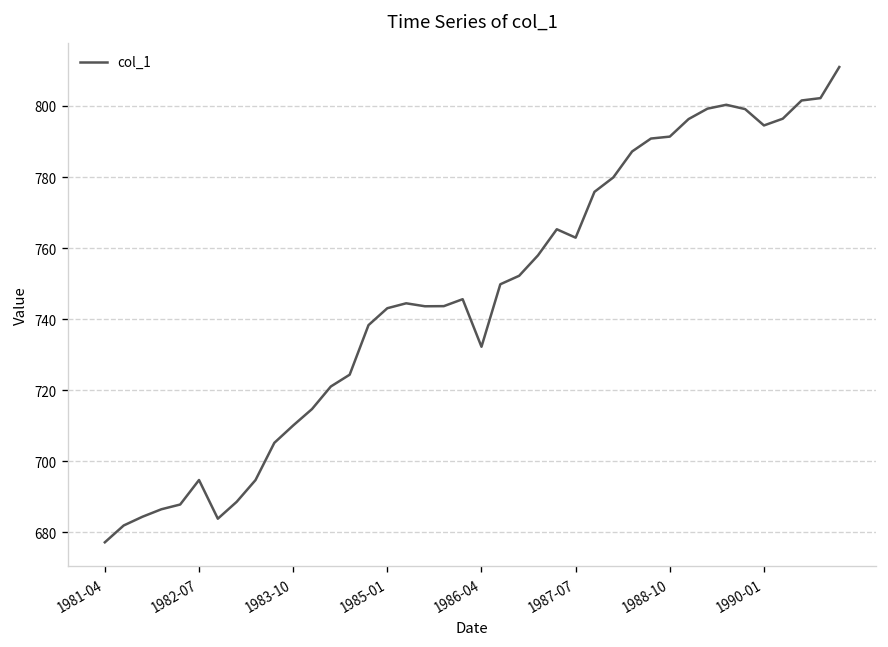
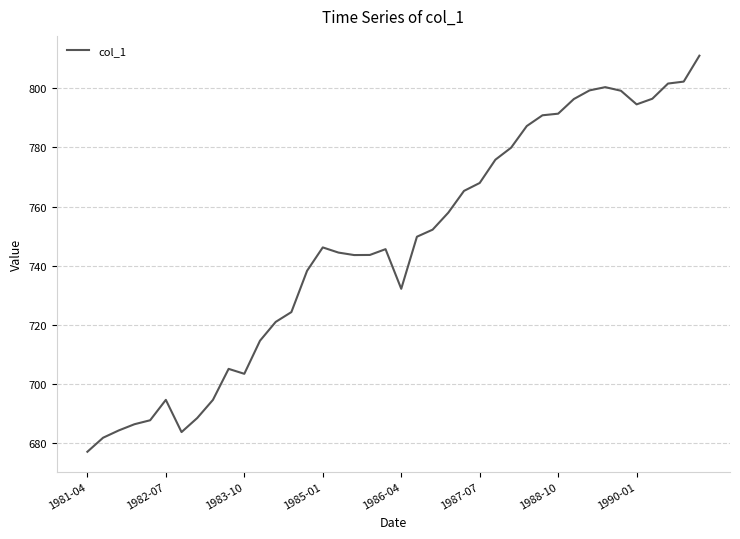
1983-10: 710 -> 703
1985-01: 743 -> 746
1987-07: 763 -> 768
